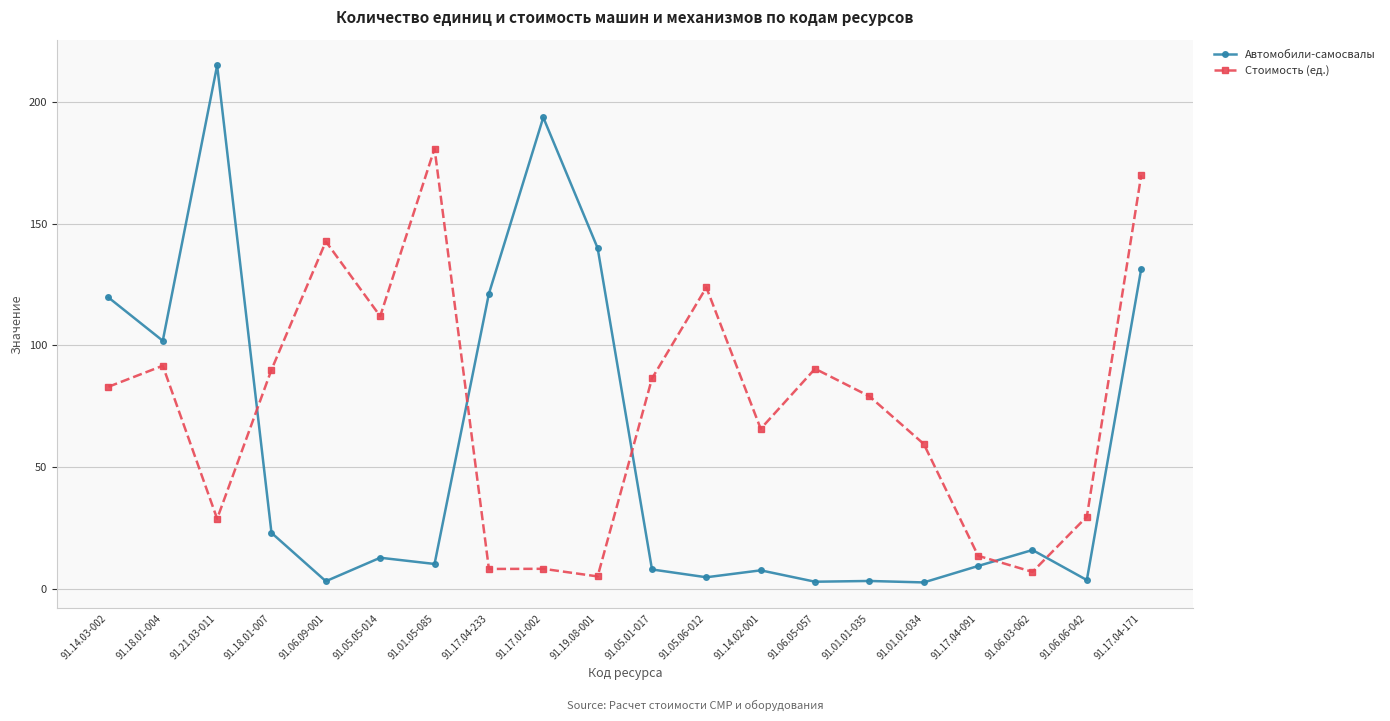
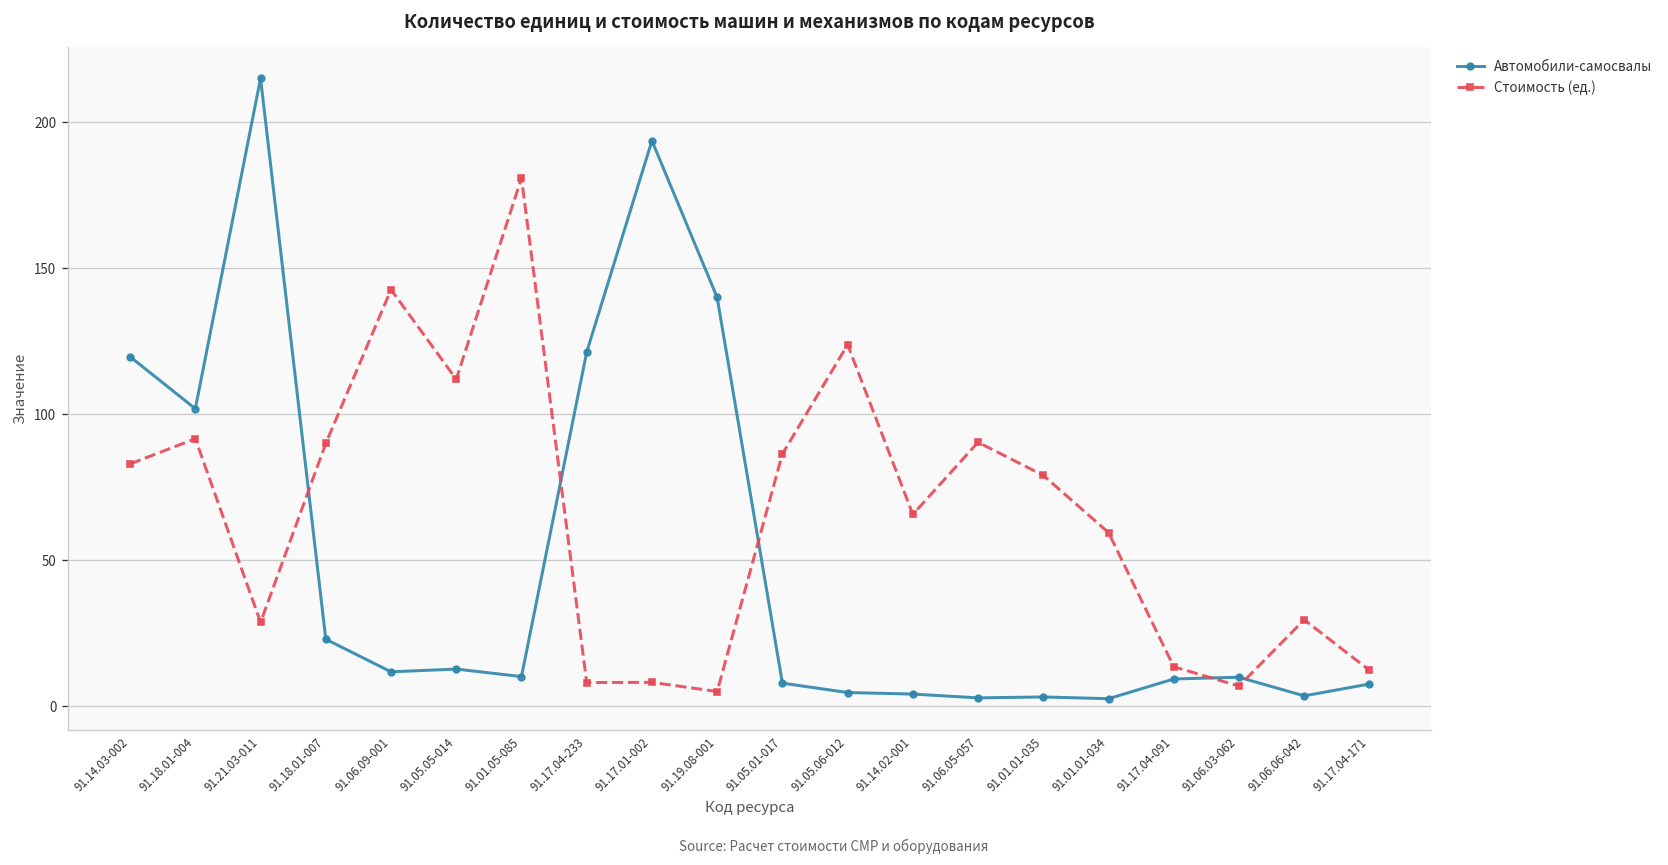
Автомобили-самосвалы, 91.06.09-001: 3 -> 12
Автомобили-самосвалы, 91.14.02-001: 8 -> 4
Автомобили-самосвалы, 91.06.03-062: 16 -> 10
Автомобили-самосвалы, 91.17.04-171: 131 -> 8
Стоимость (ед.), 91.17.04-171: 170 -> 12
